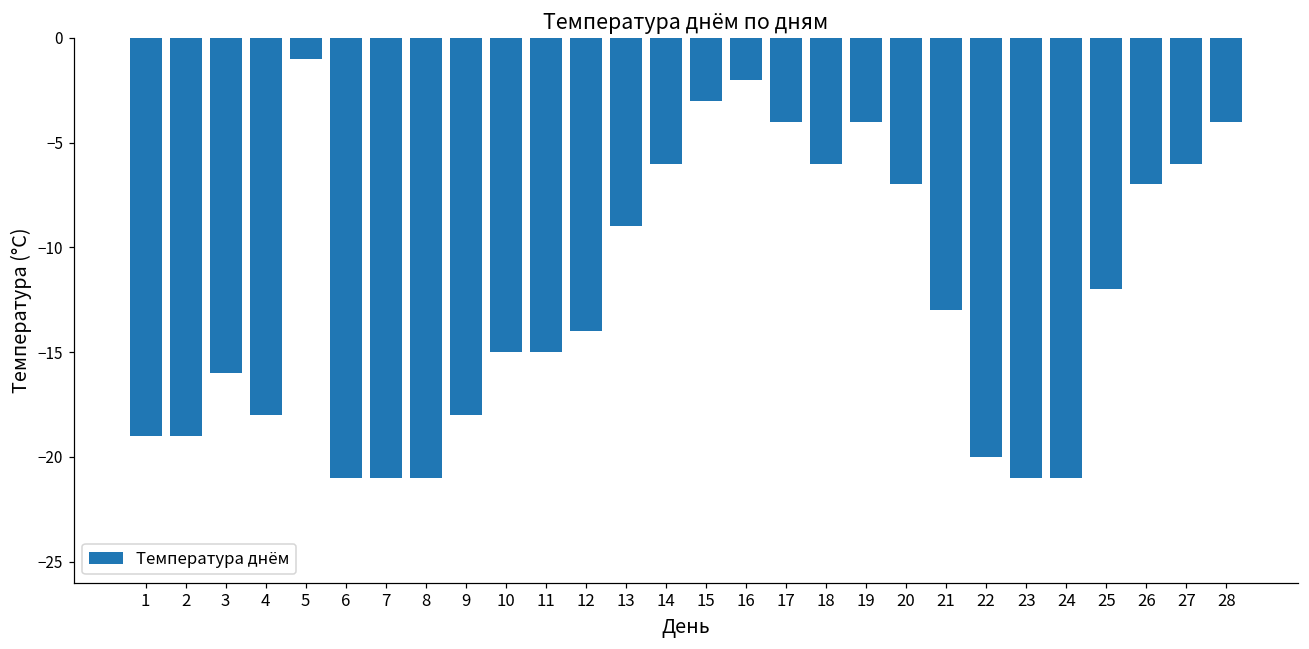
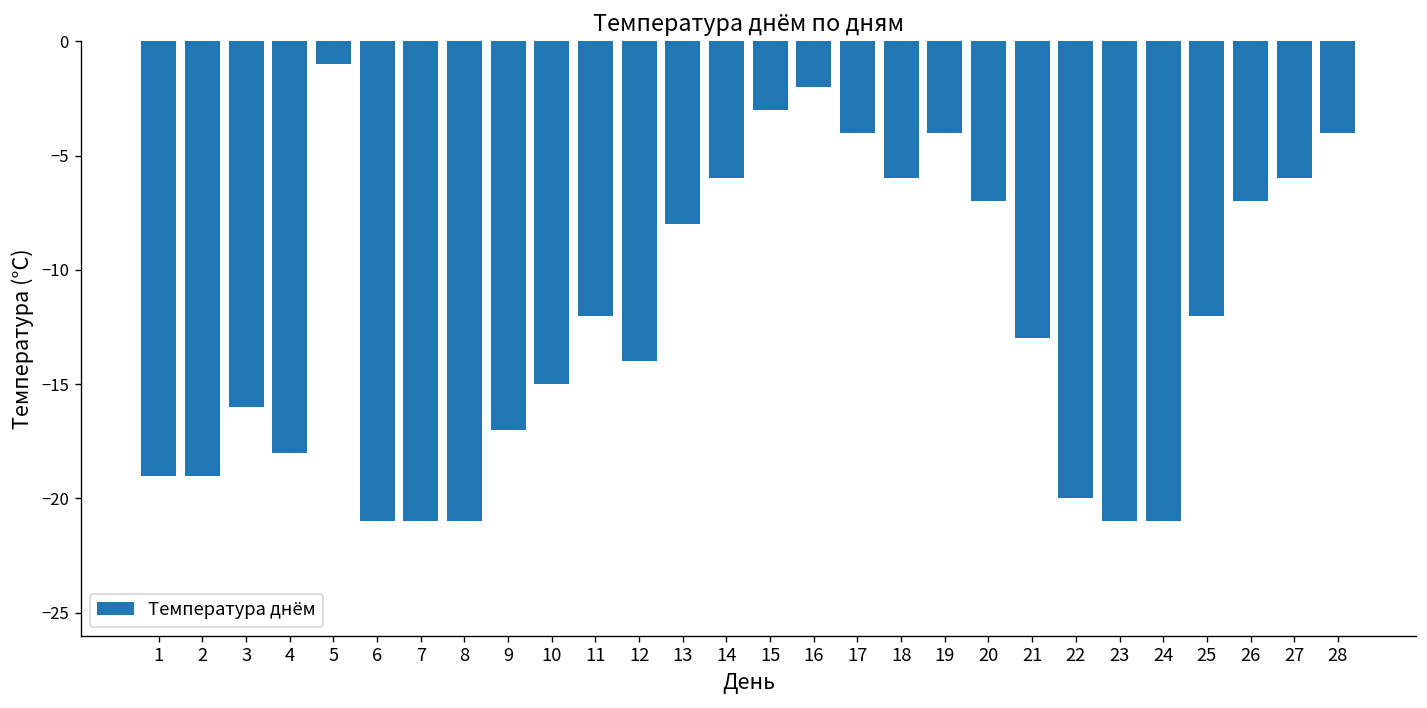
9: -18 -> -17
11: -15 -> -12
13: -9 -> -8
